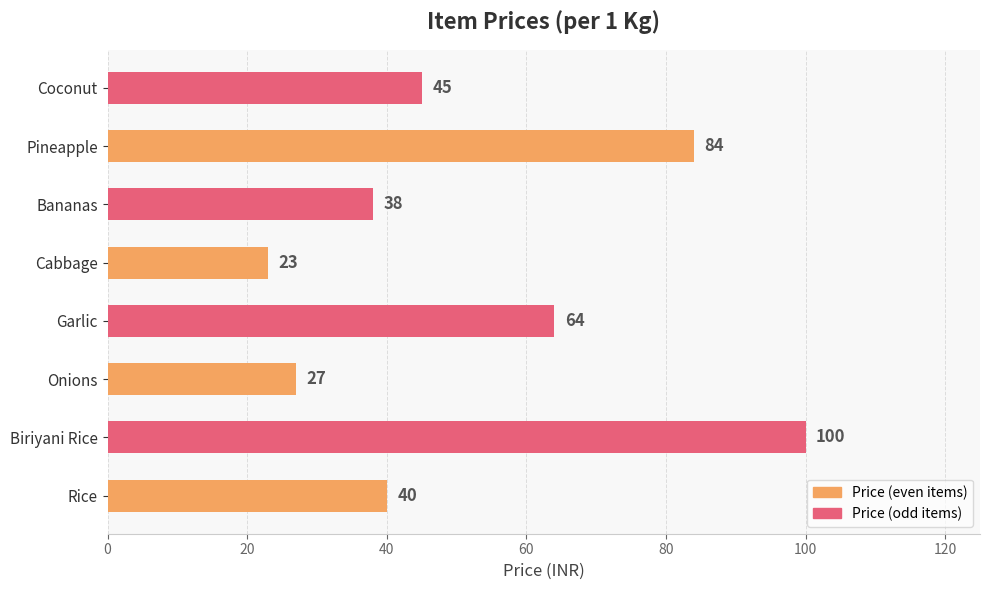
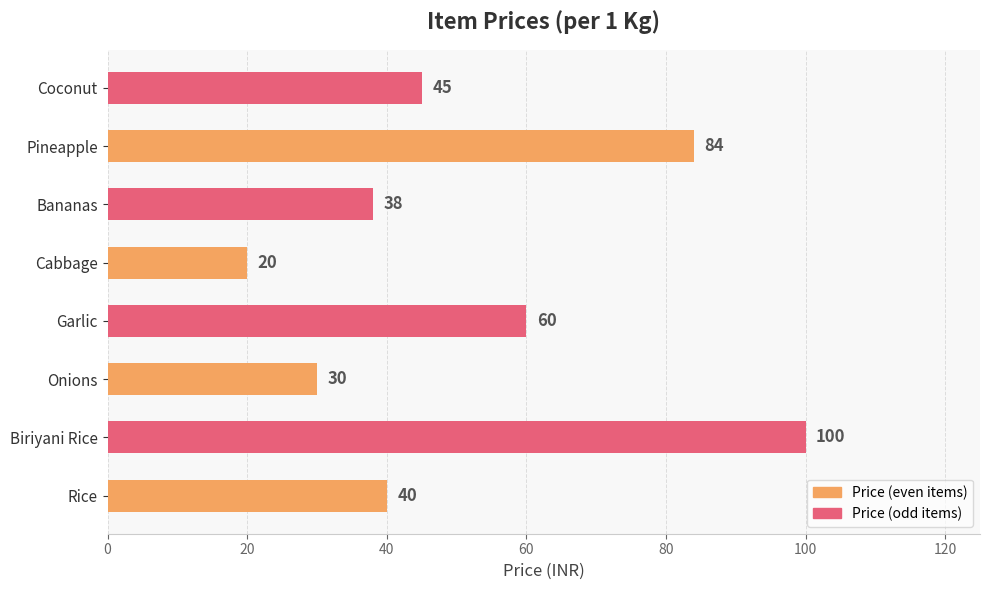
Cabbage: 23 -> 20
Garlic: 64 -> 60
Onions: 27 -> 30
